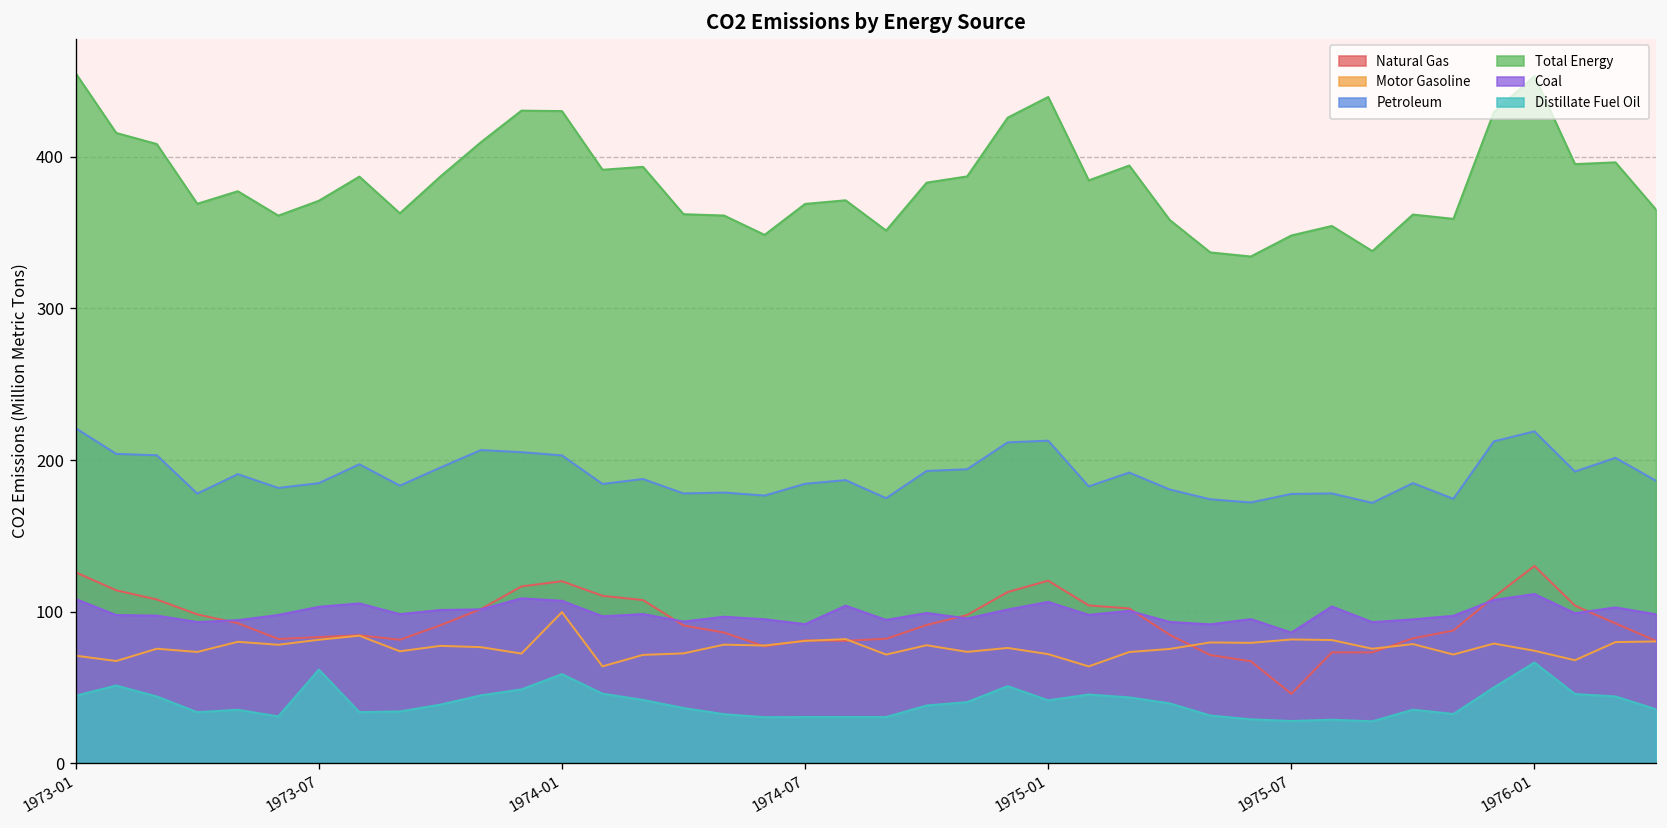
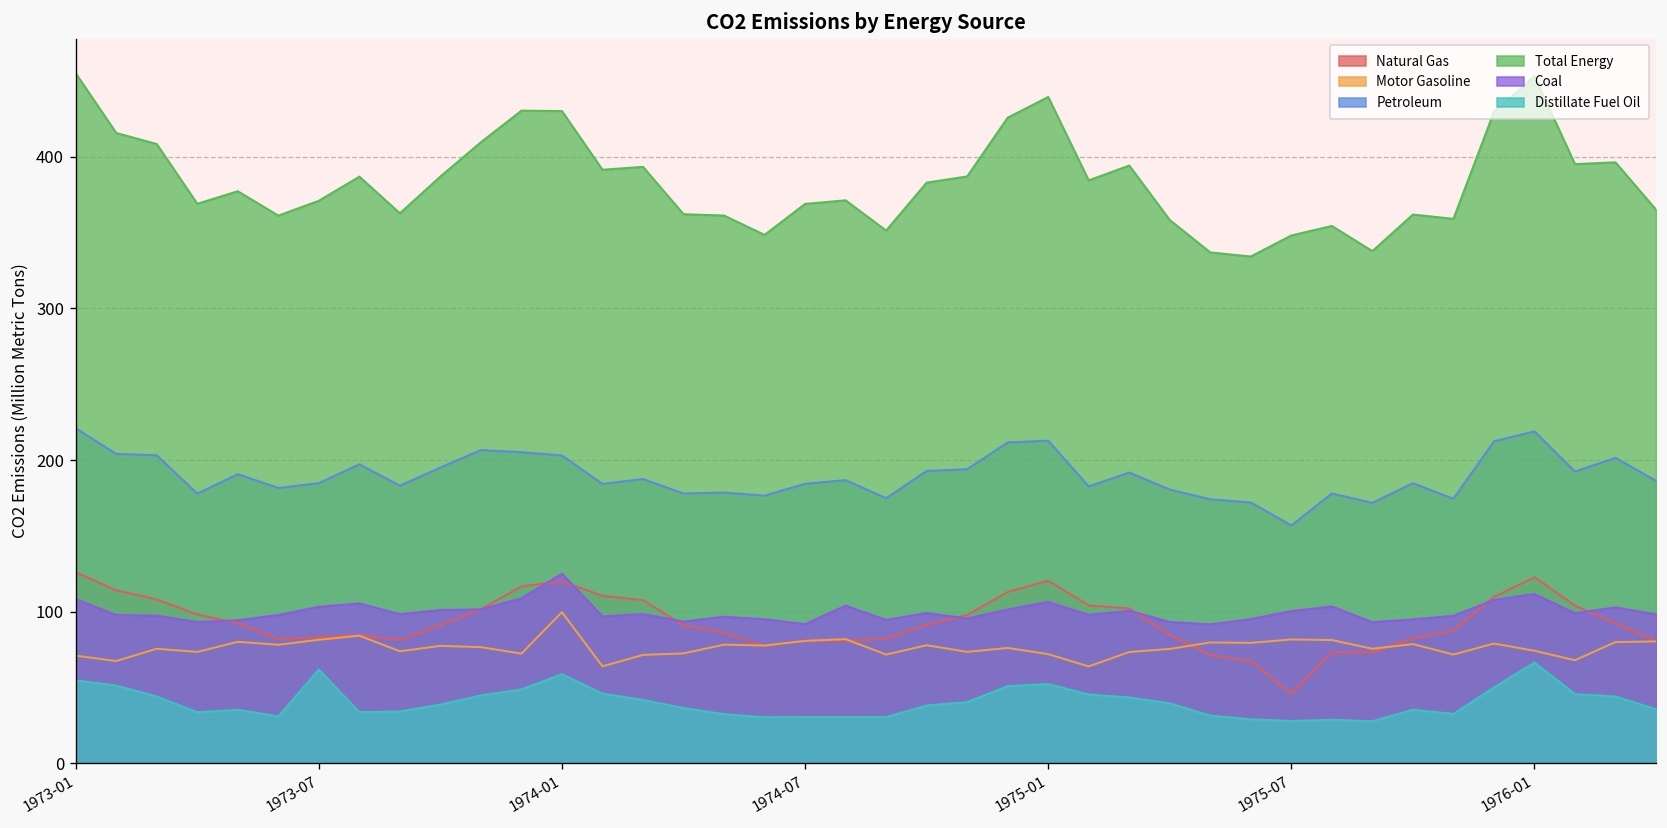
Distillate Fuel Oil, 1973-01: 45 -> 55
Coal, 1974-01: 107 -> 125
Distillate Fuel Oil, 1975-01: 41 -> 52
Petroleum, 1975-07: 178 -> 157
Coal, 1975-07: 86 -> 100
Natural Gas, 1976-01: 130 -> 123
